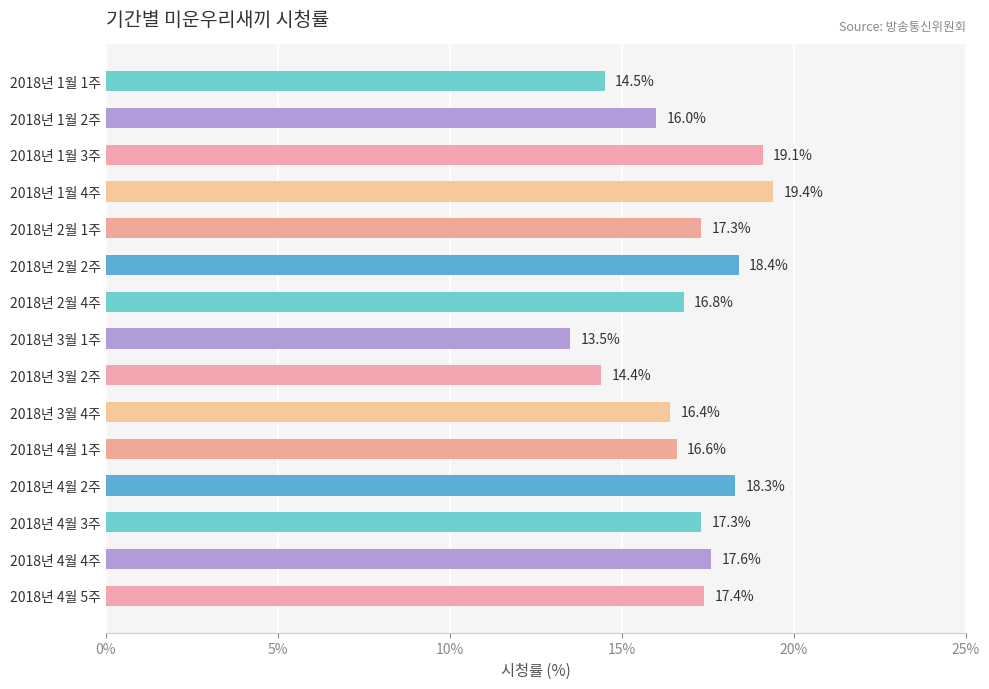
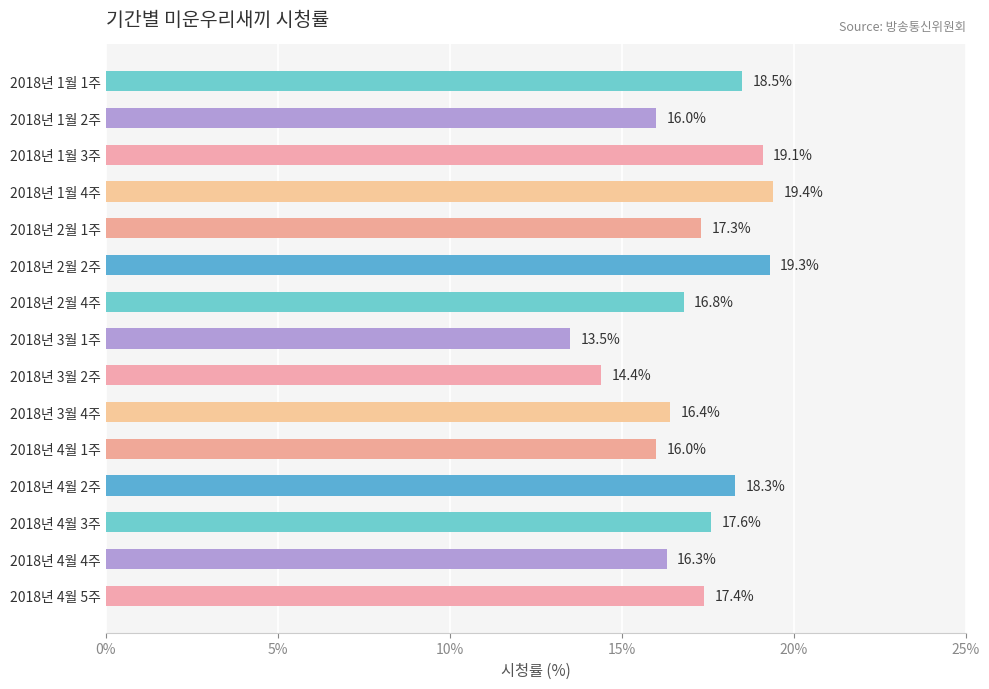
2018년 1월 1주: 14.5% -> 18.5%
2018년 2월 2주: 18.4% -> 19.3%
2018년 4월 1주: 16.6% -> 16.0%
2018년 4월 3주: 17.3% -> 17.6%
2018년 4월 4주: 17.6% -> 16.3%
